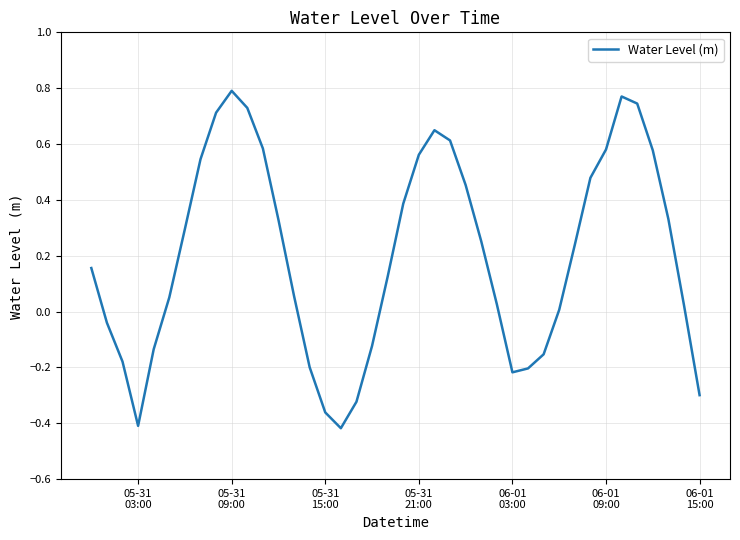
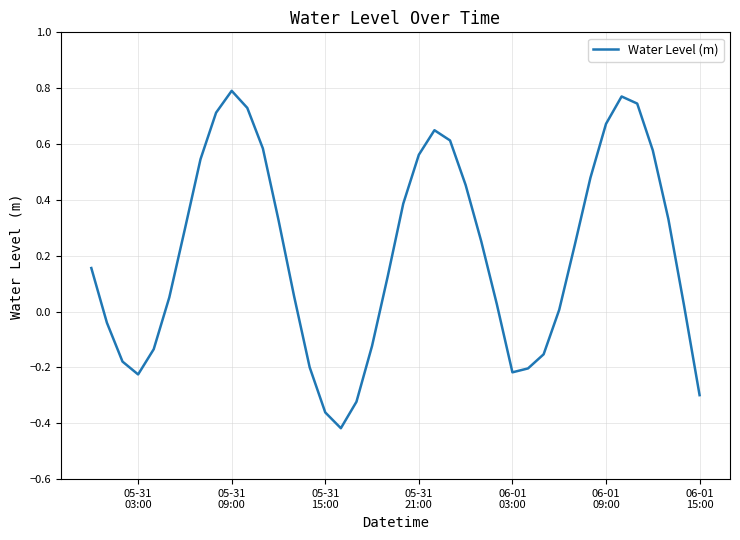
05-31 03:00: -0.41 -> -0.23
06-01 09:00: 0.58 -> 0.67
